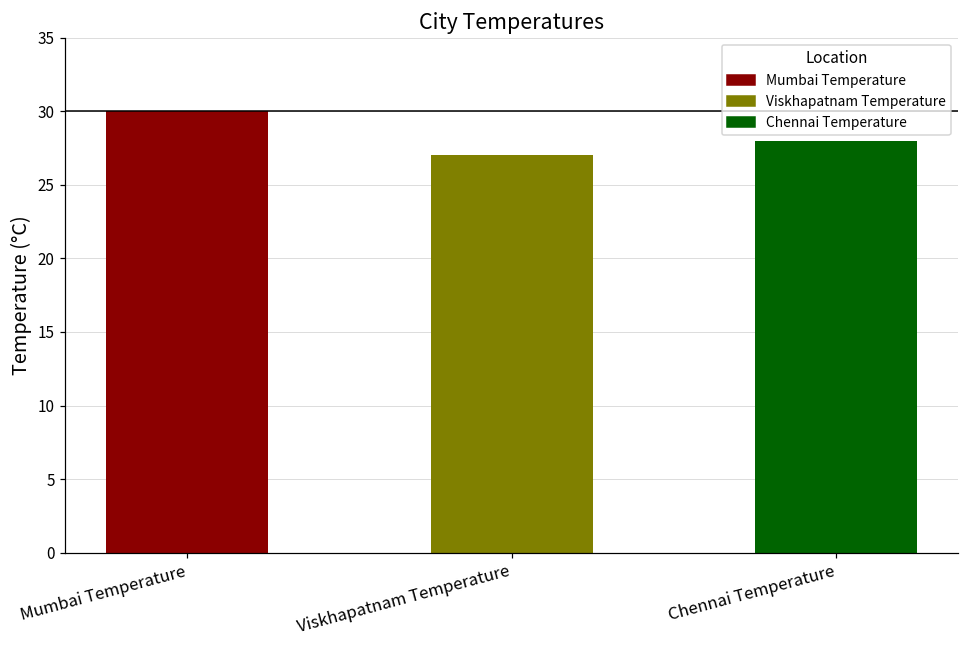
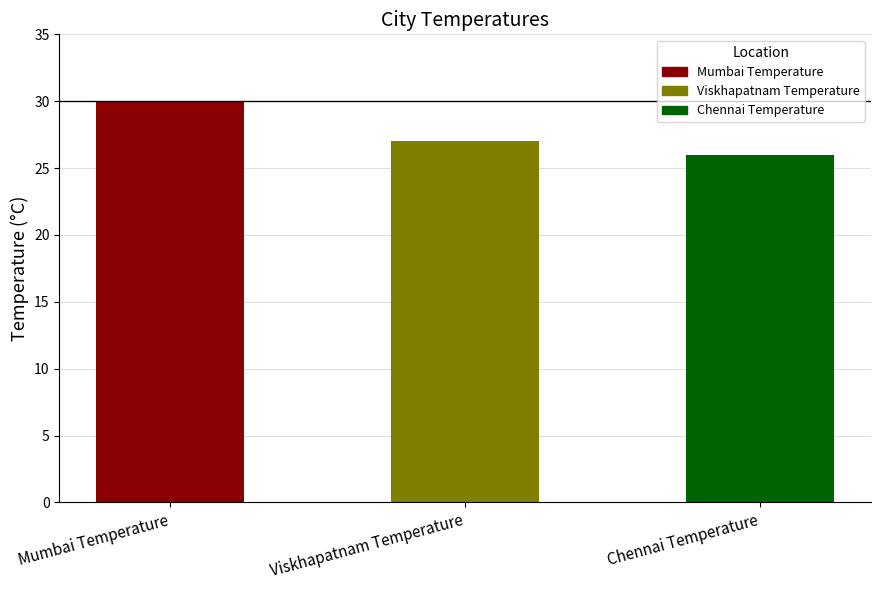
Chennai Temperature: 28 -> 26
